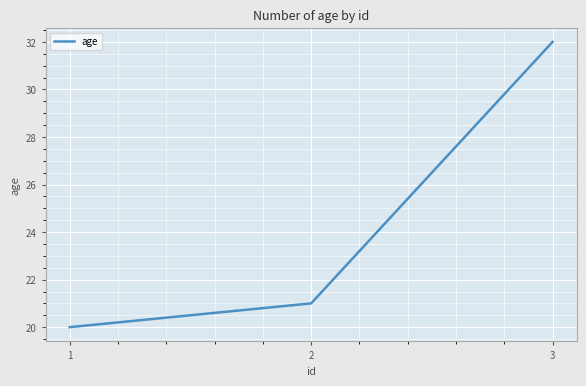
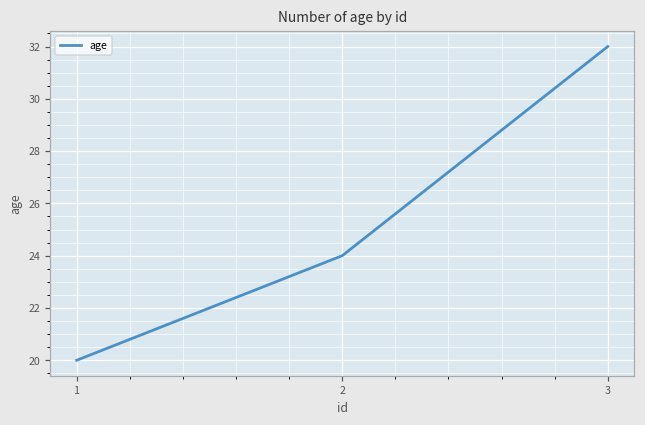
2: 21 -> 24
